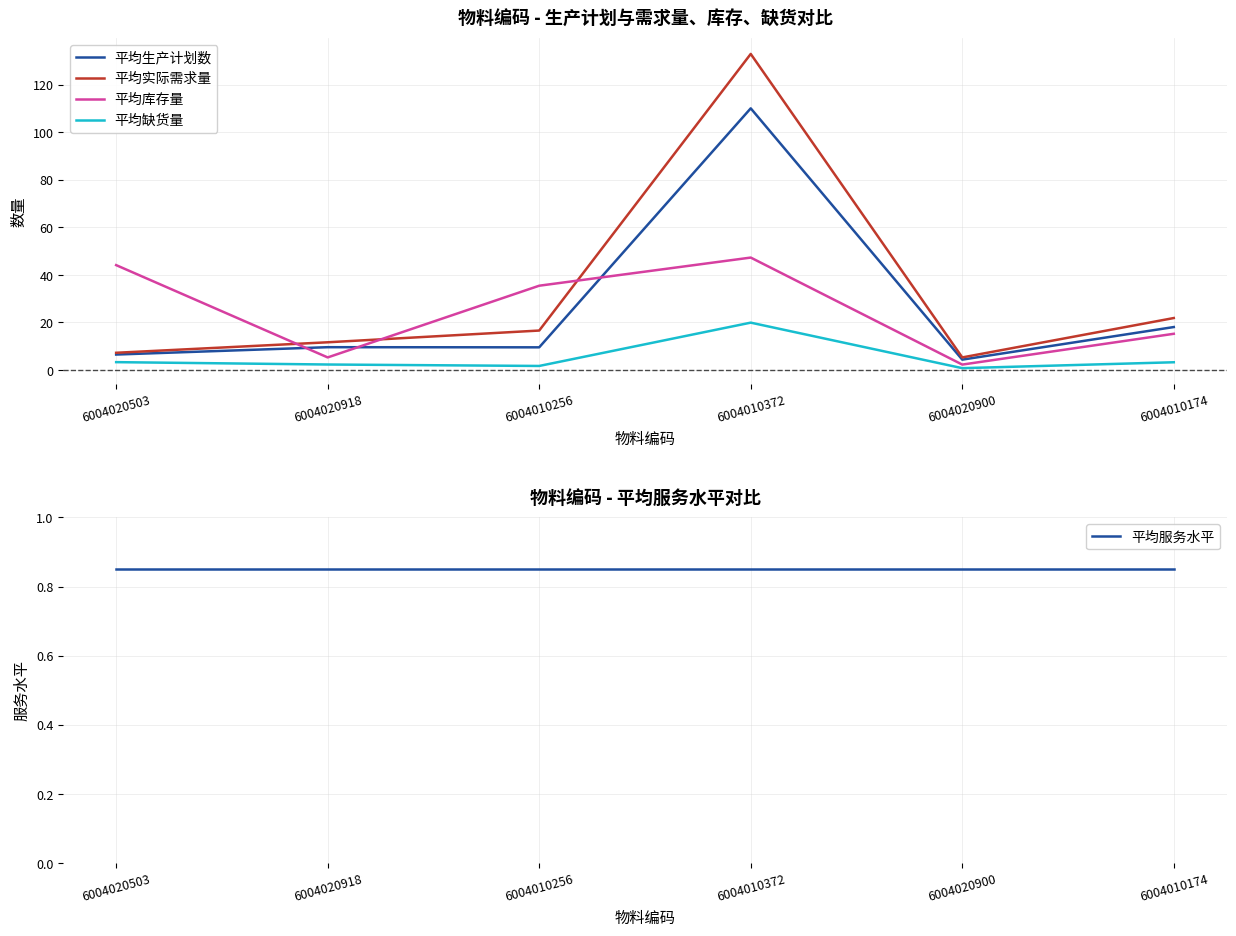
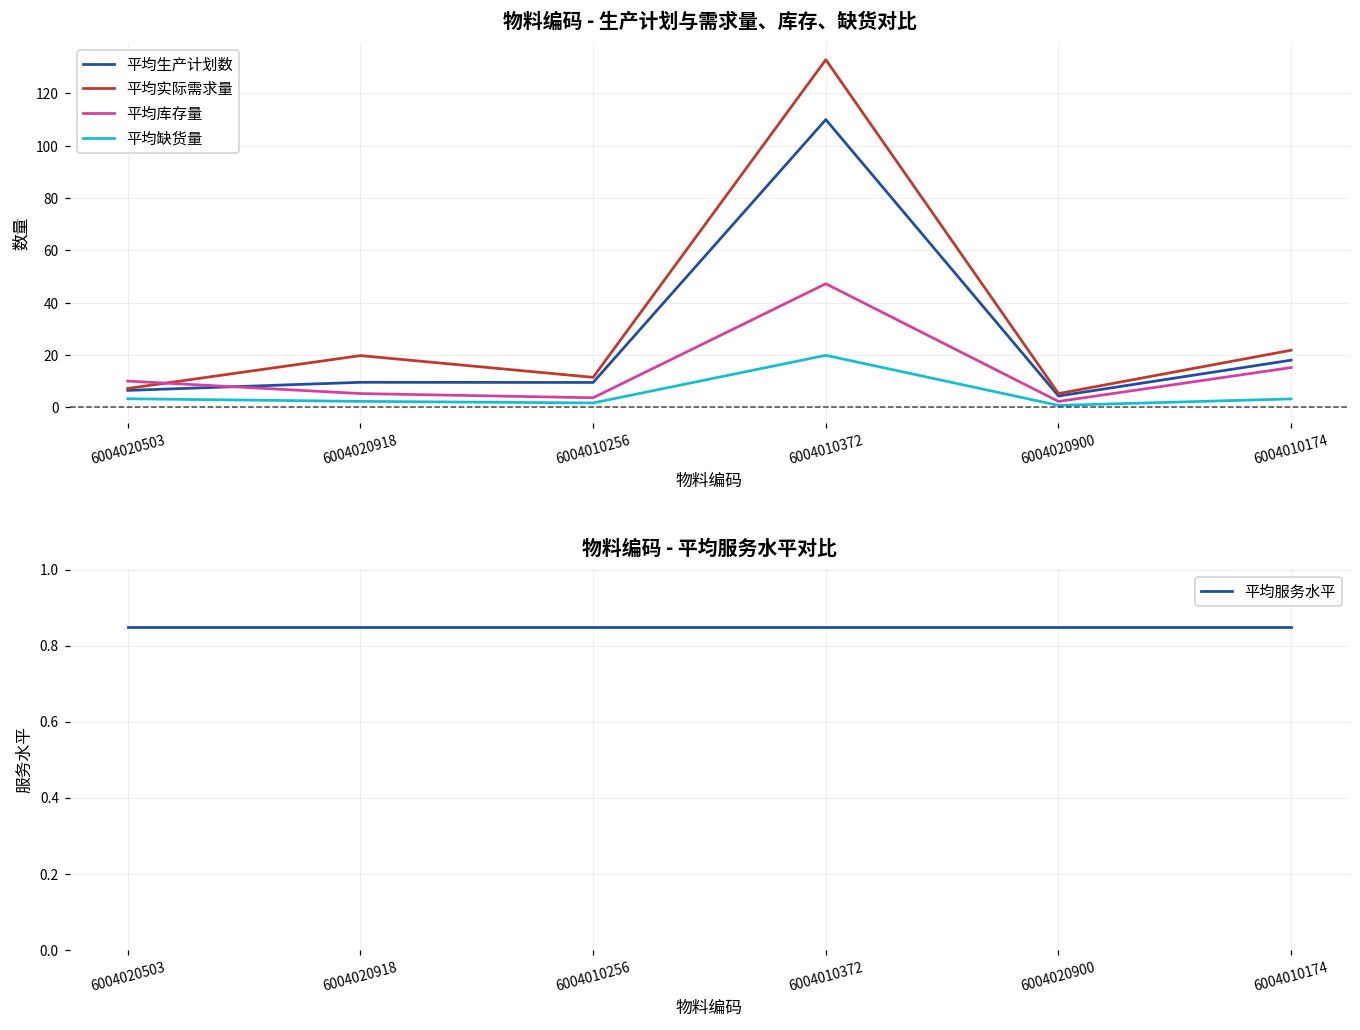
物料编码 - 生产计划与需求量、库存、缺货对比, 平均库存量, 6004020503: 44 -> 10
物料编码 - 生产计划与需求量、库存、缺货对比, 平均实际需求量, 6004020918: 12 -> 20
物料编码 - 生产计划与需求量、库存、缺货对比, 平均实际需求量, 6004010256: 17 -> 12
物料编码 - 生产计划与需求量、库存、缺货对比, 平均库存量, 6004010256: 35 -> 4
